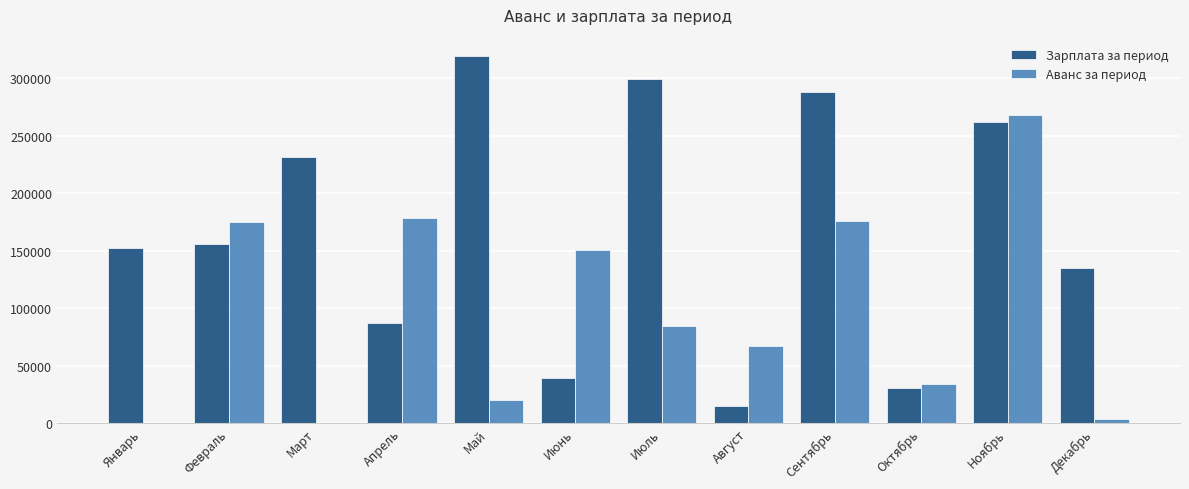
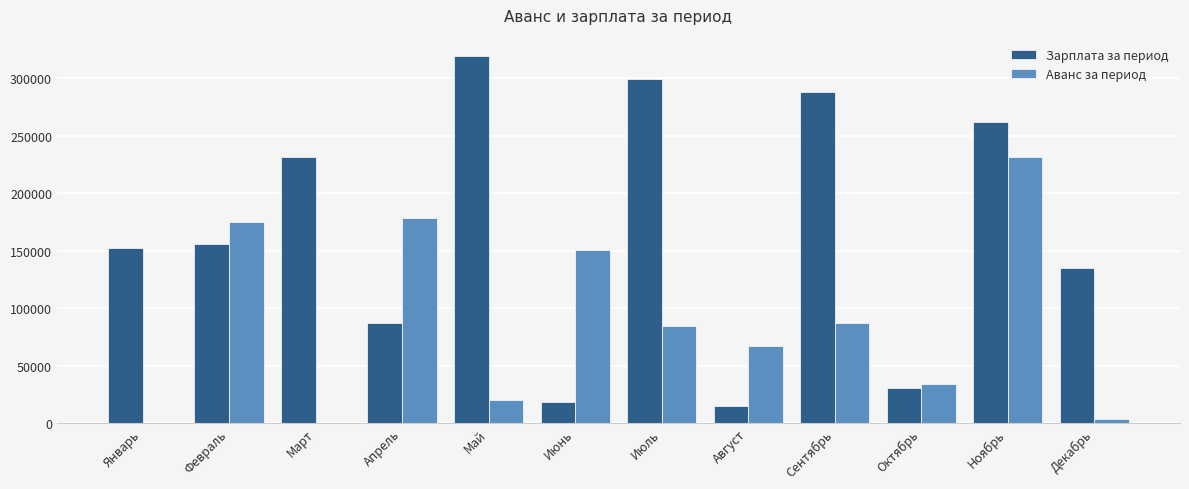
Зарплата за период, Июнь: 39000 -> 18000
Аванс за период, Сентябрь: 176000 -> 87000
Аванс за период, Ноябрь: 268000 -> 232000
